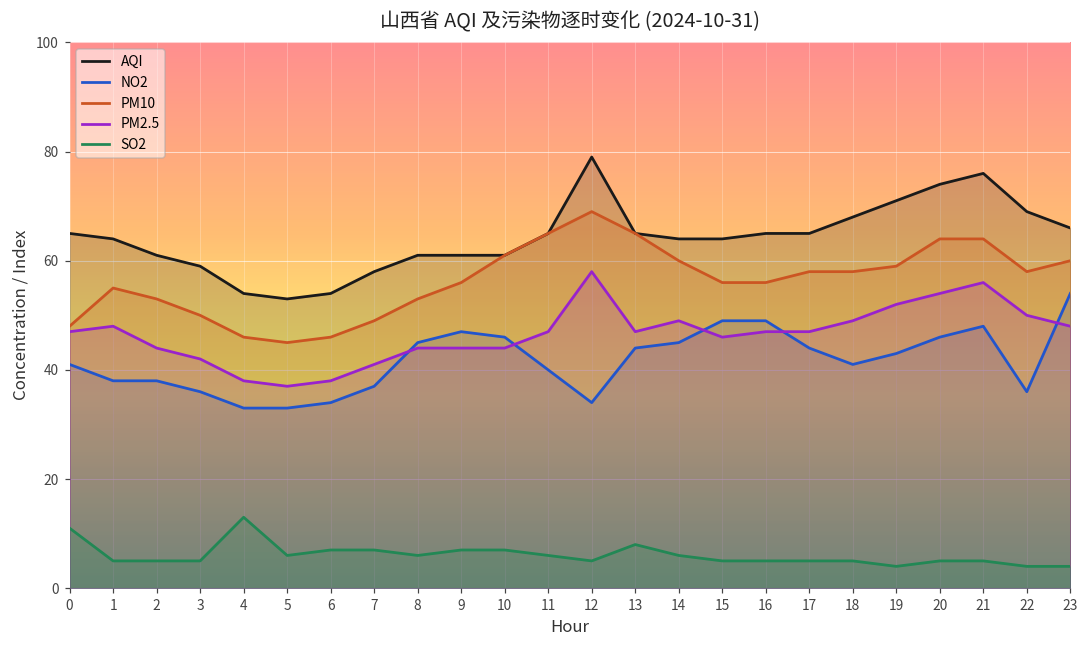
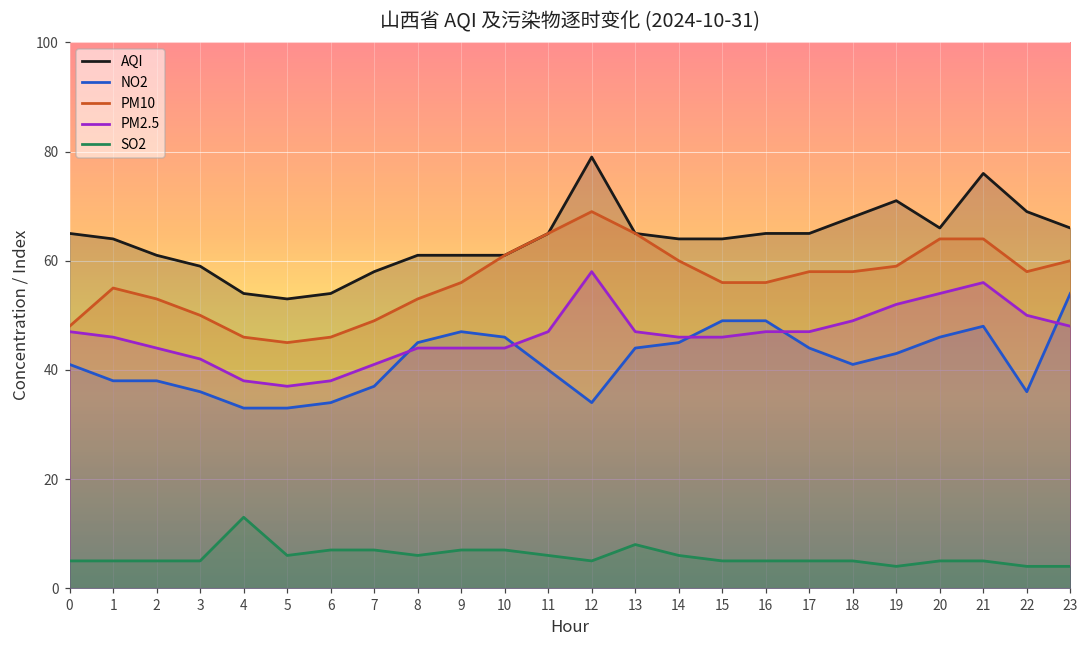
SO2, 0: 11 -> 5
PM2.5, 1: 48 -> 46
PM2.5, 14: 49 -> 46
AQI, 20: 74 -> 66
